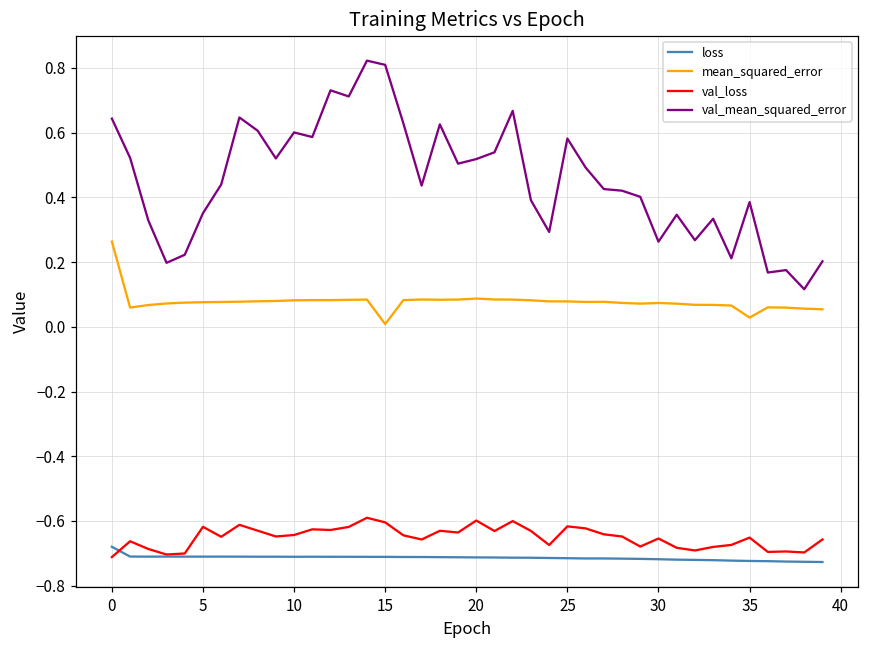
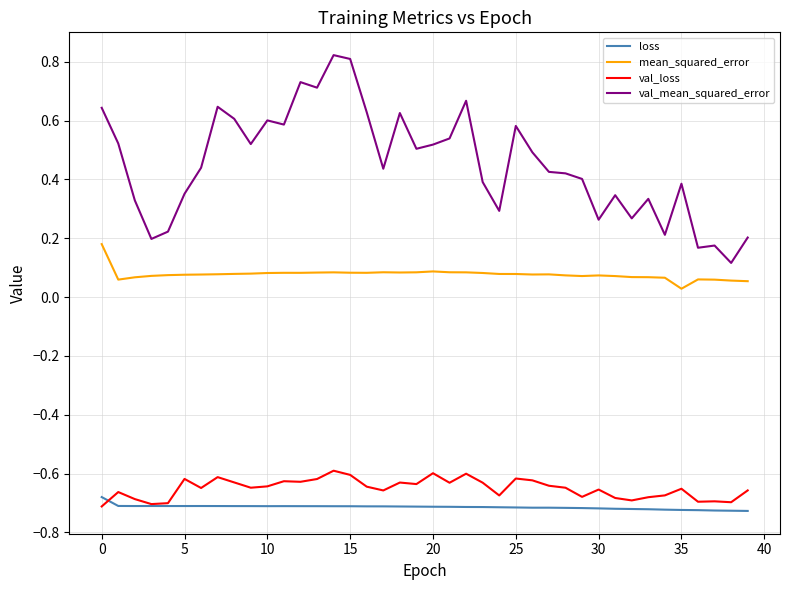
mean_squared_error, 0: 0.26 -> 0.18
mean_squared_error, 15: 0.01 -> 0.08
